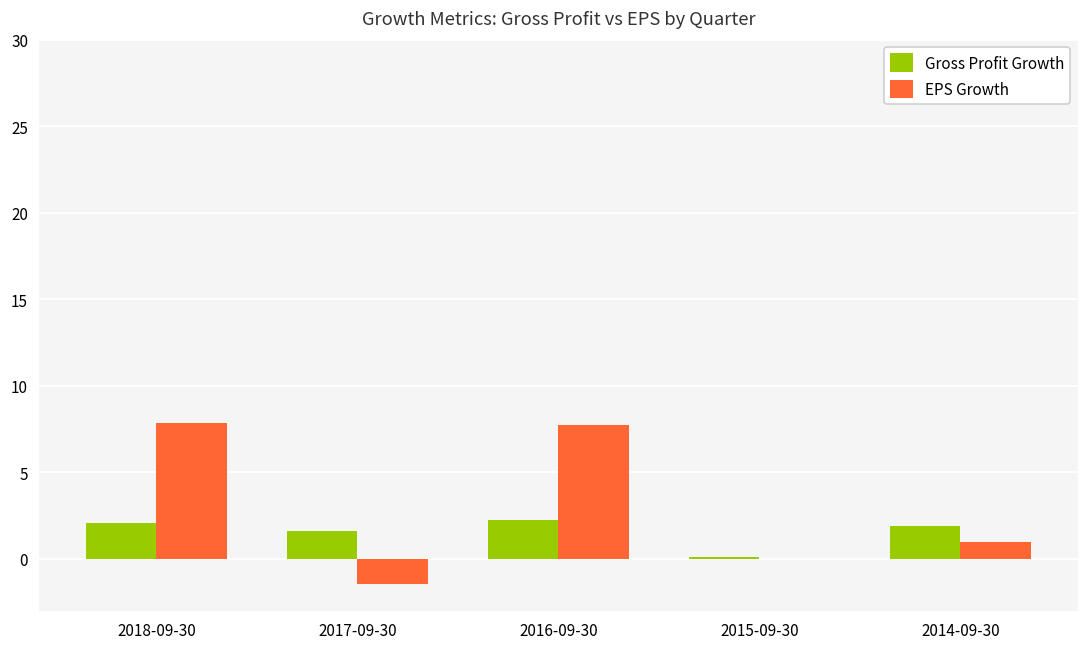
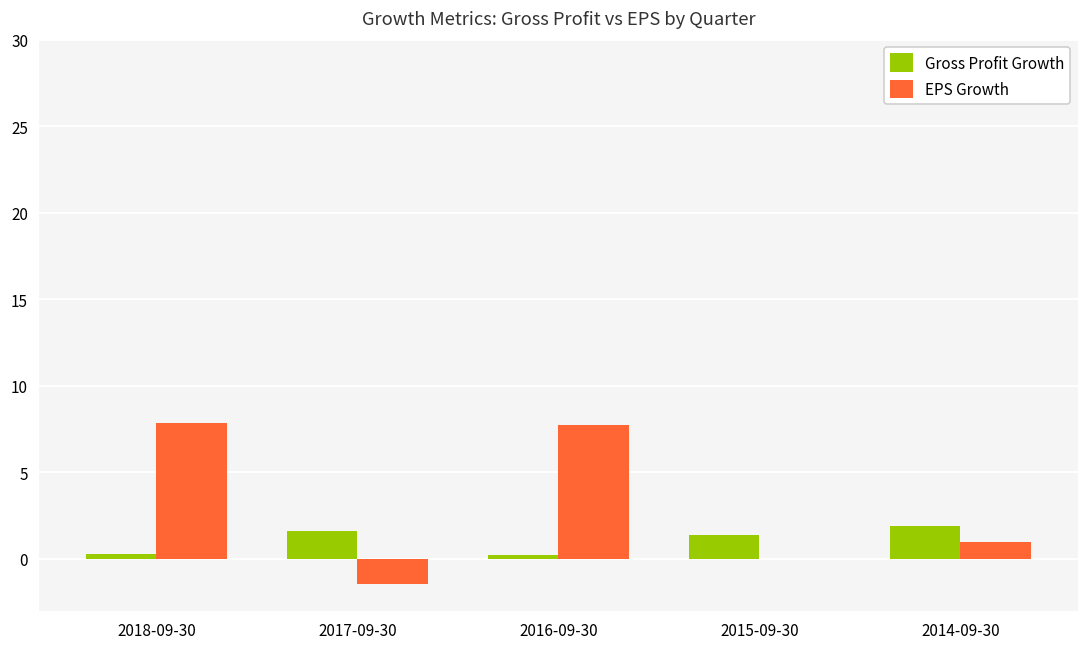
Gross Profit Growth, 2018-09-30: 2.1 -> 0.3
Gross Profit Growth, 2016-09-30: 2.2 -> 0.2
Gross Profit Growth, 2015-09-30: 0.1 -> 1.4
